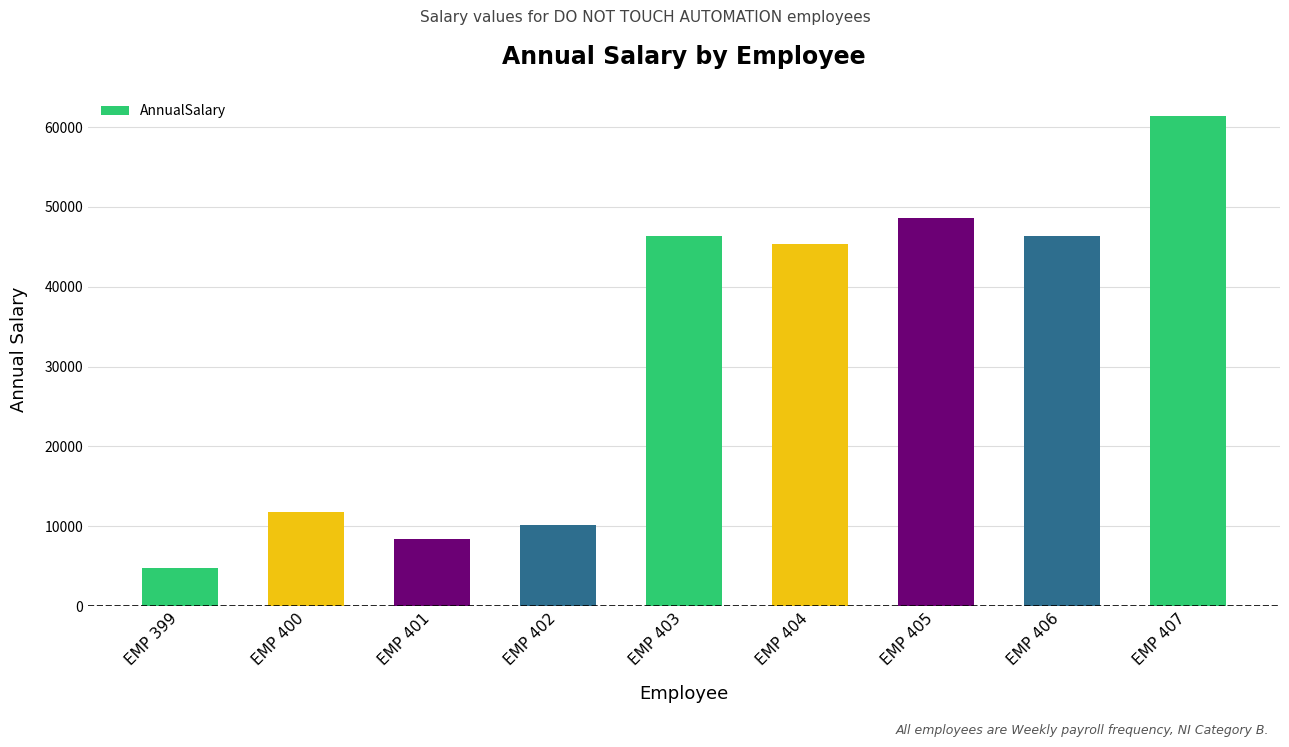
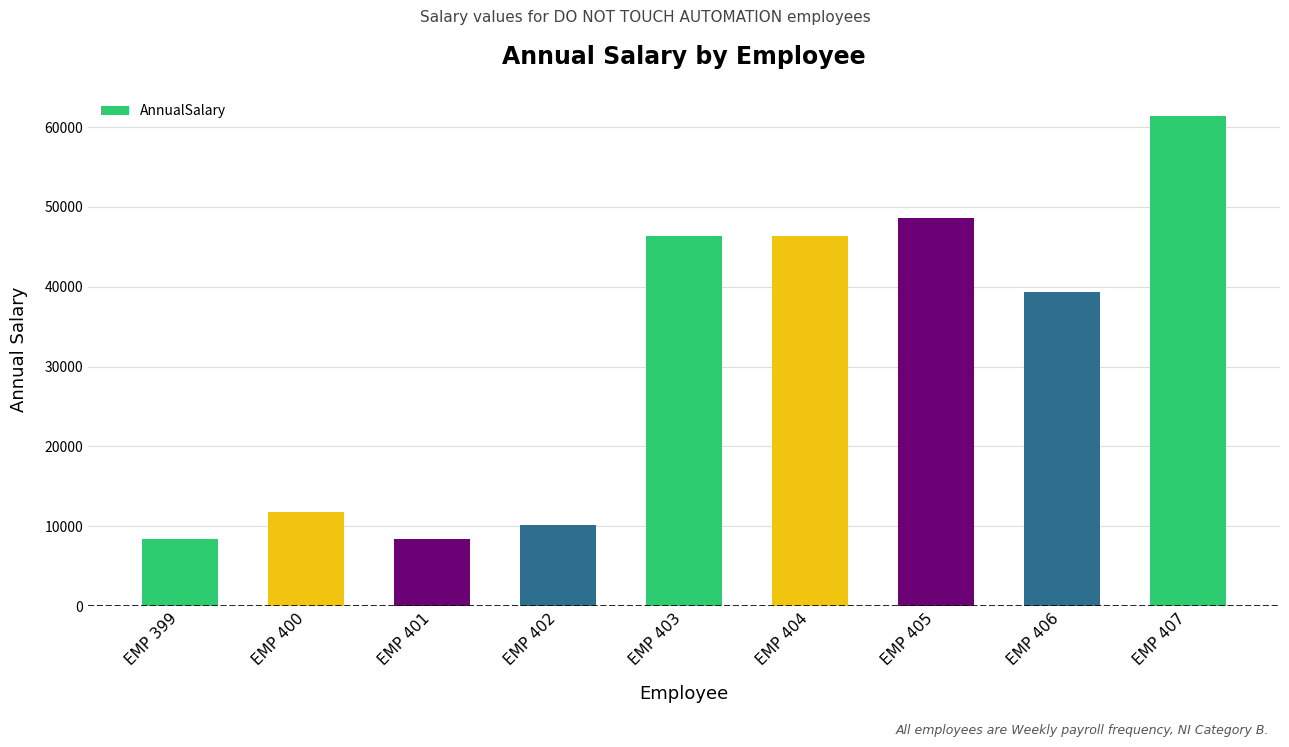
EMP 399: 5000 -> 8000
EMP 404: 45000 -> 46000
EMP 406: 46000 -> 39000
